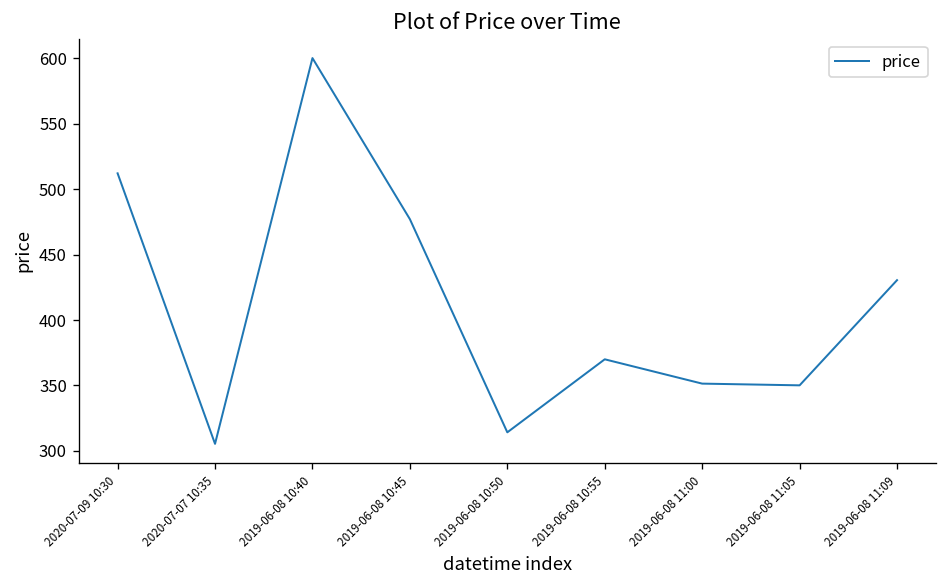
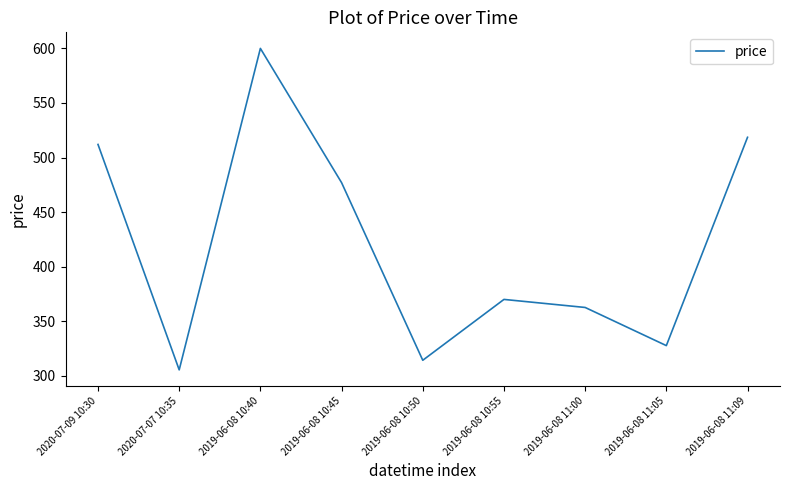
2019-06-08 11:00: 351 -> 363
2019-06-08 11:05: 350 -> 328
2019-06-08 11:09: 430 -> 519
